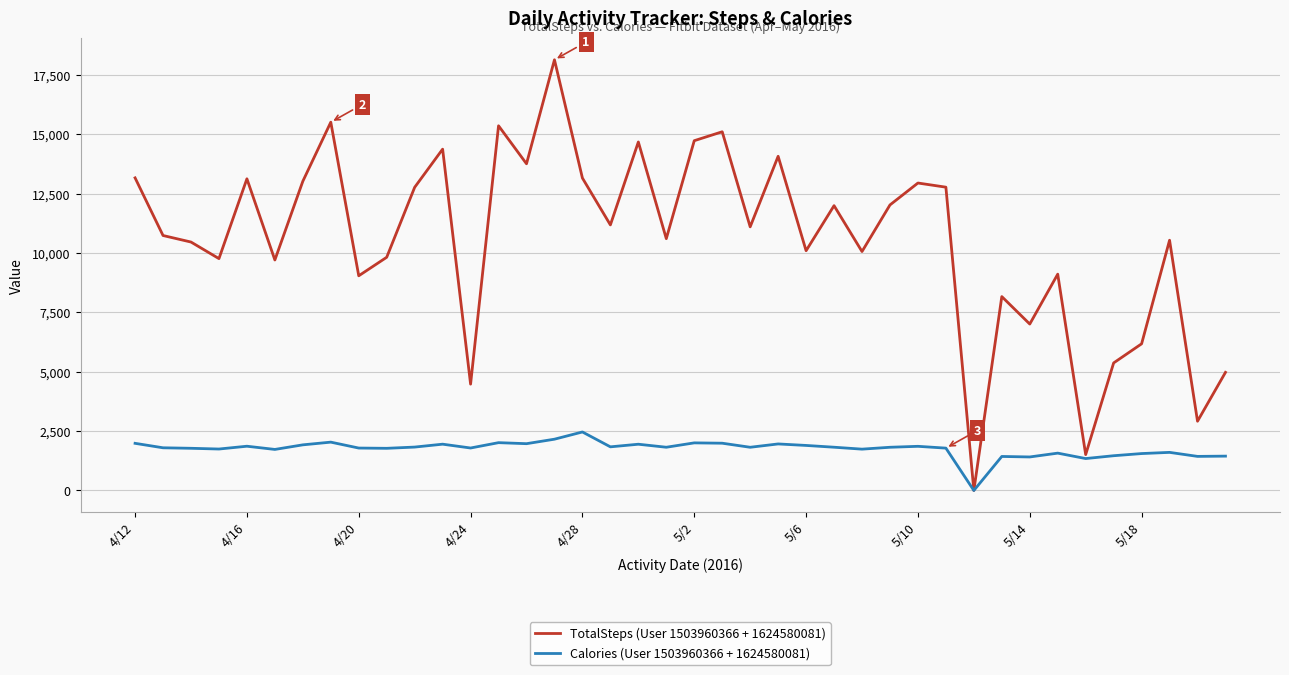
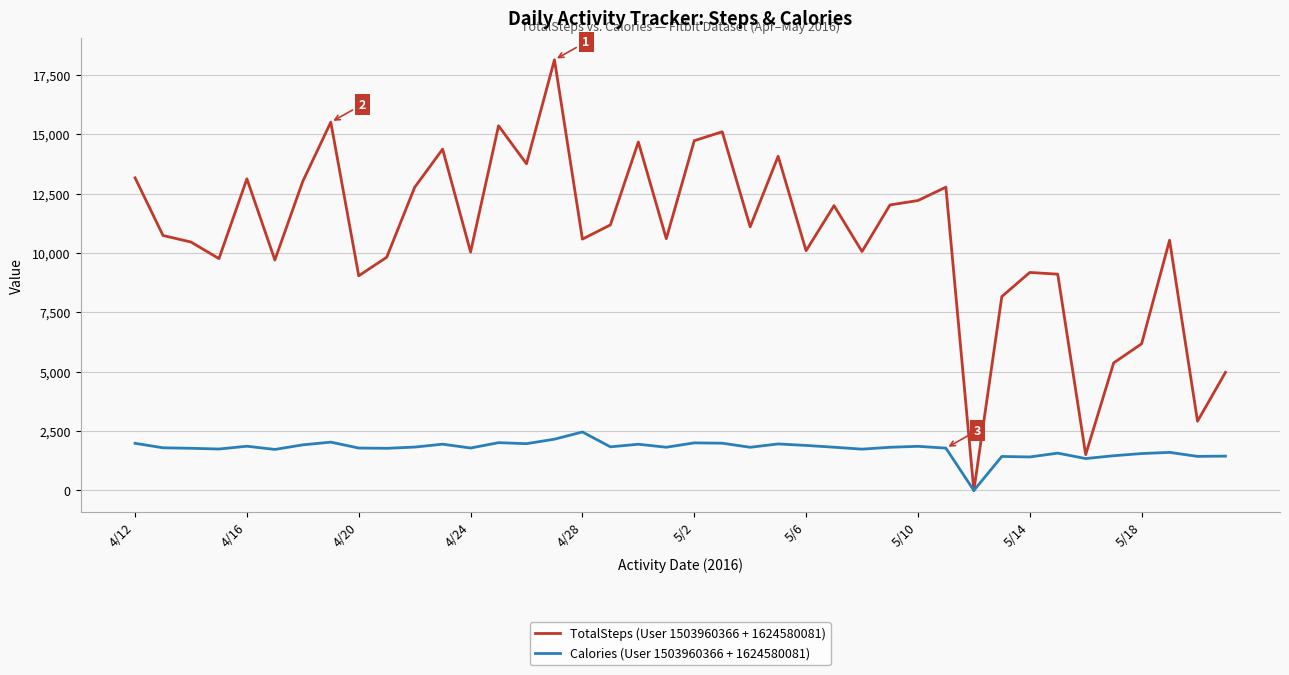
TotalSteps (User 1503960366 + 1624580081), 4/24: 4,500 -> 10,000
TotalSteps (User 1503960366 + 1624580081), 4/28: 13,200 -> 10,600
TotalSteps (User 1503960366 + 1624580081), 5/10: 12,900 -> 12,200
TotalSteps (User 1503960366 + 1624580081), 5/14: 7,000 -> 9,200
